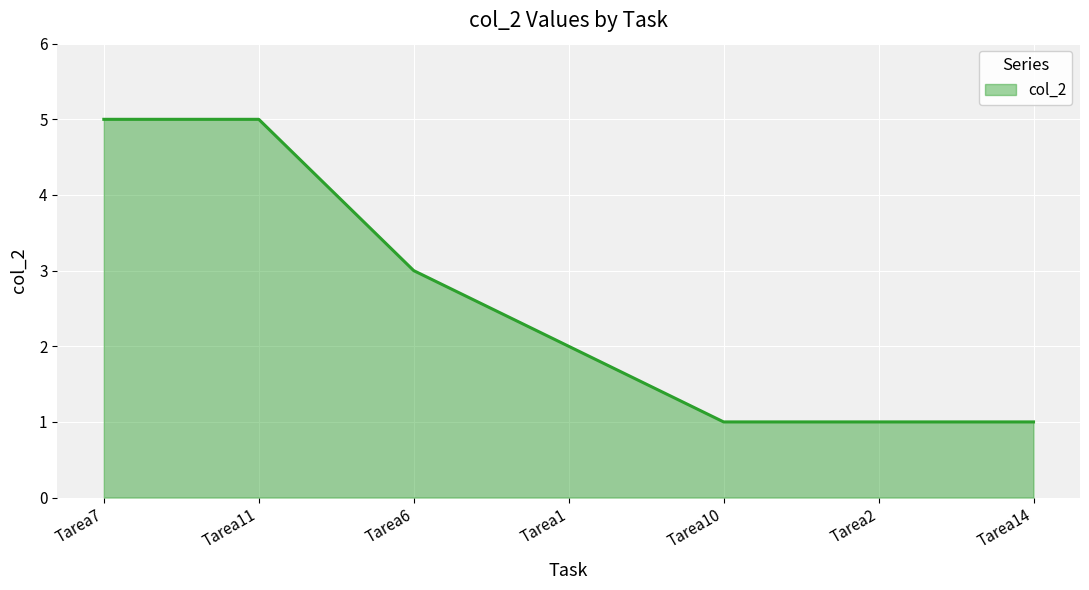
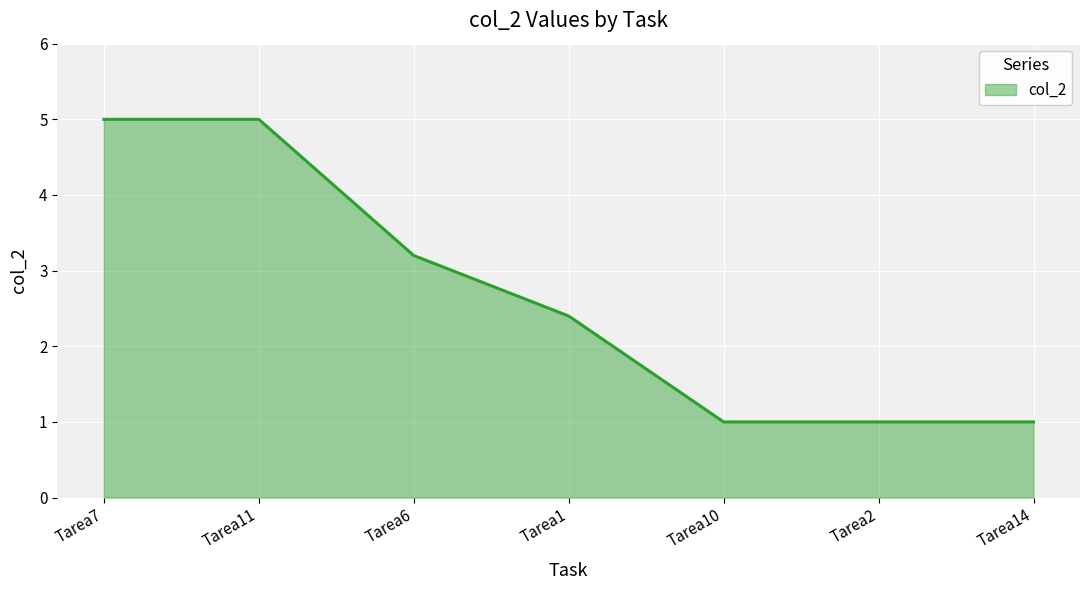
Tarea6: 3.0 -> 3.2
Tarea1: 2.0 -> 2.4
